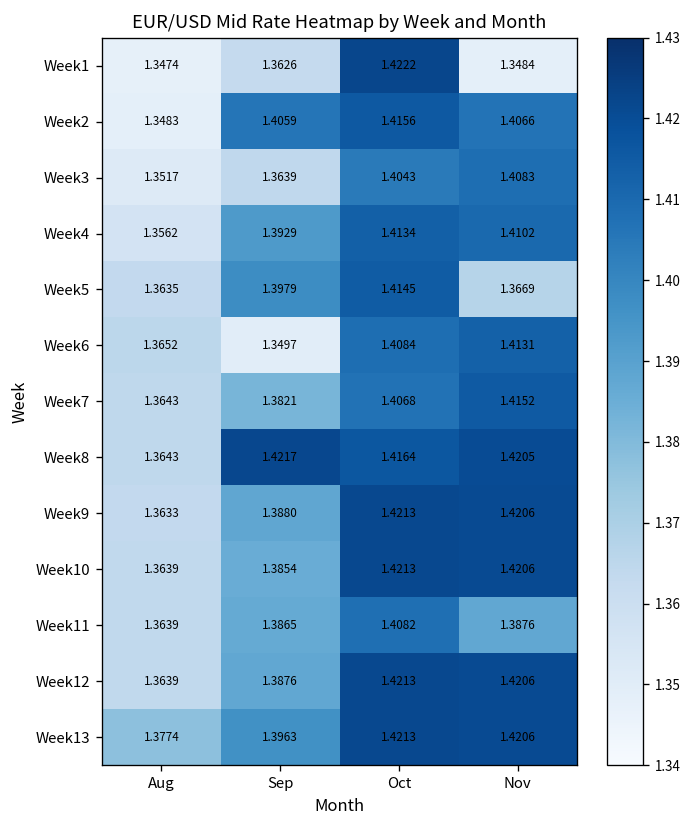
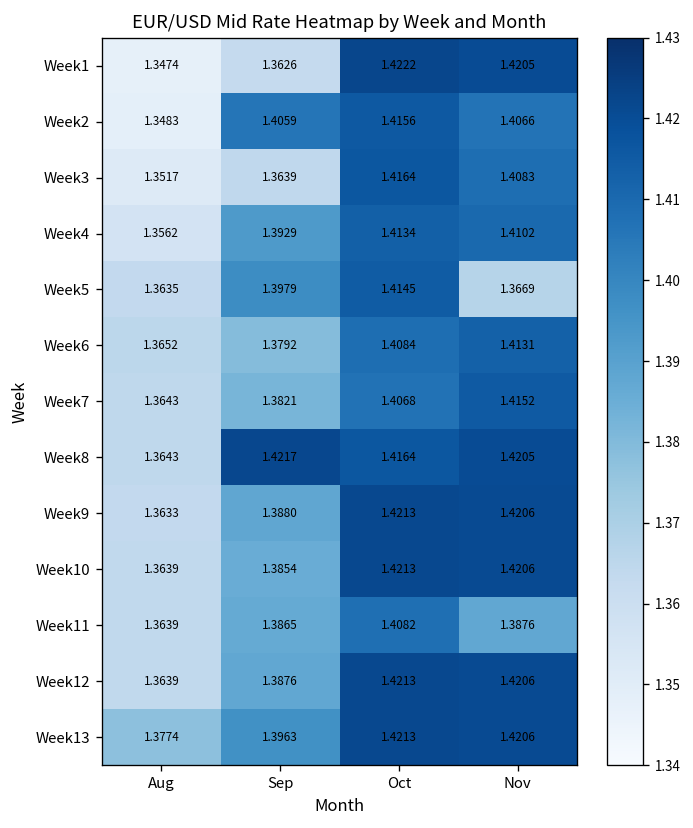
Week1, Nov: 1.3484 -> 1.4205
Week3, Oct: 1.4043 -> 1.4164
Week6, Sep: 1.3497 -> 1.3792
